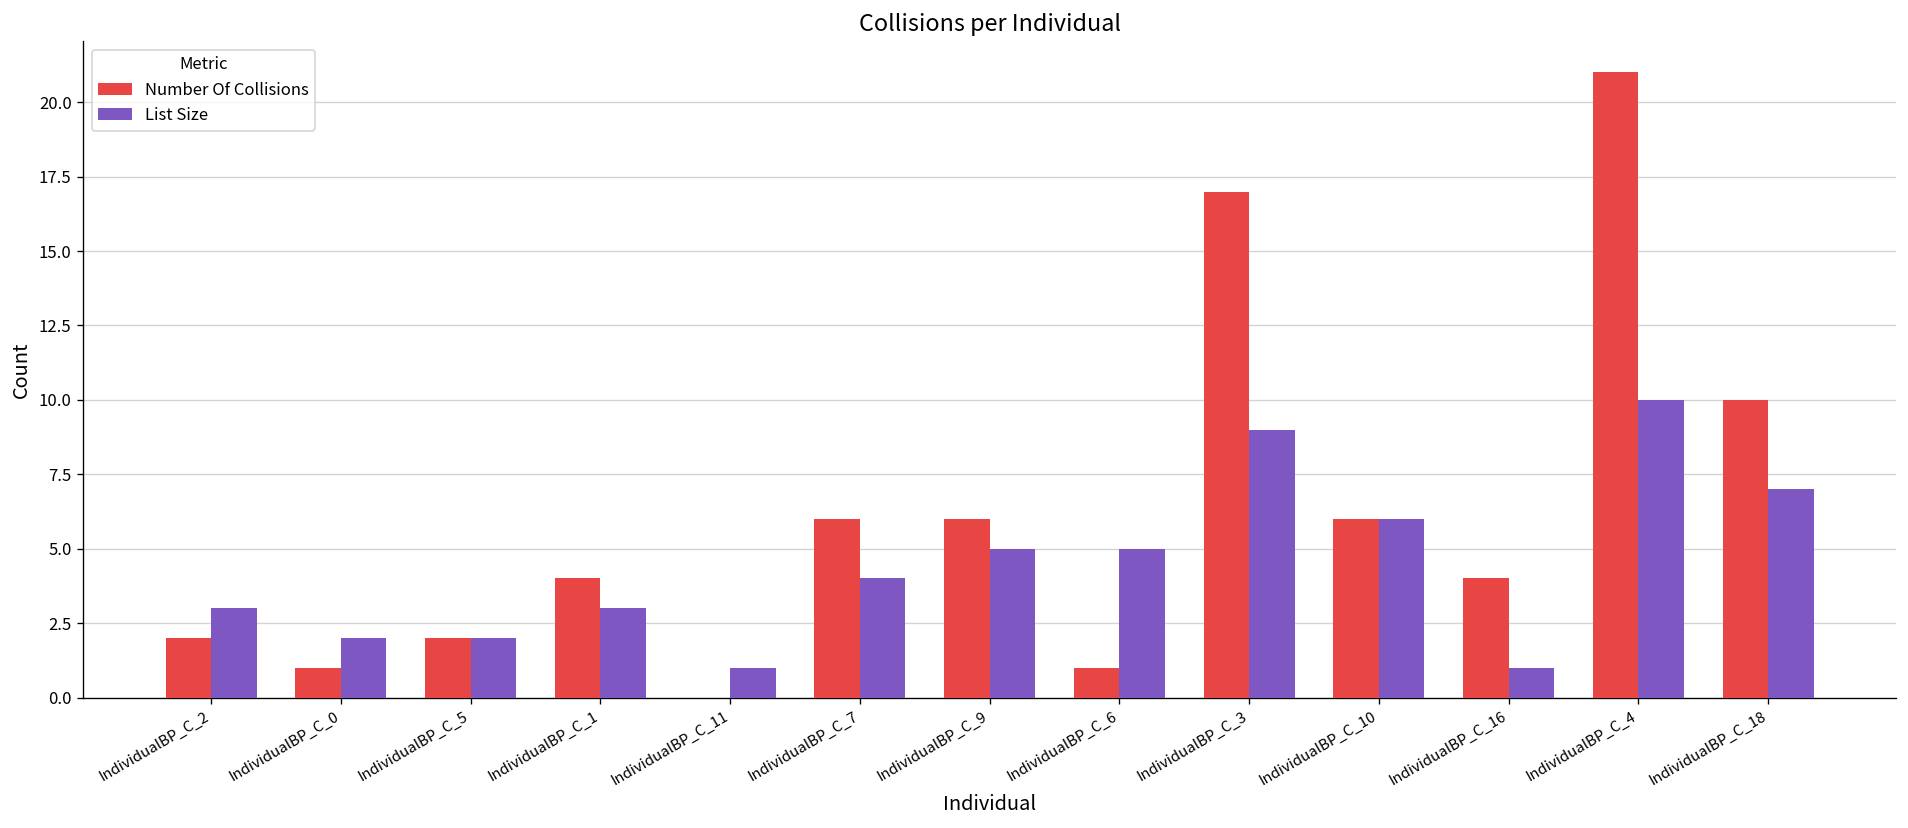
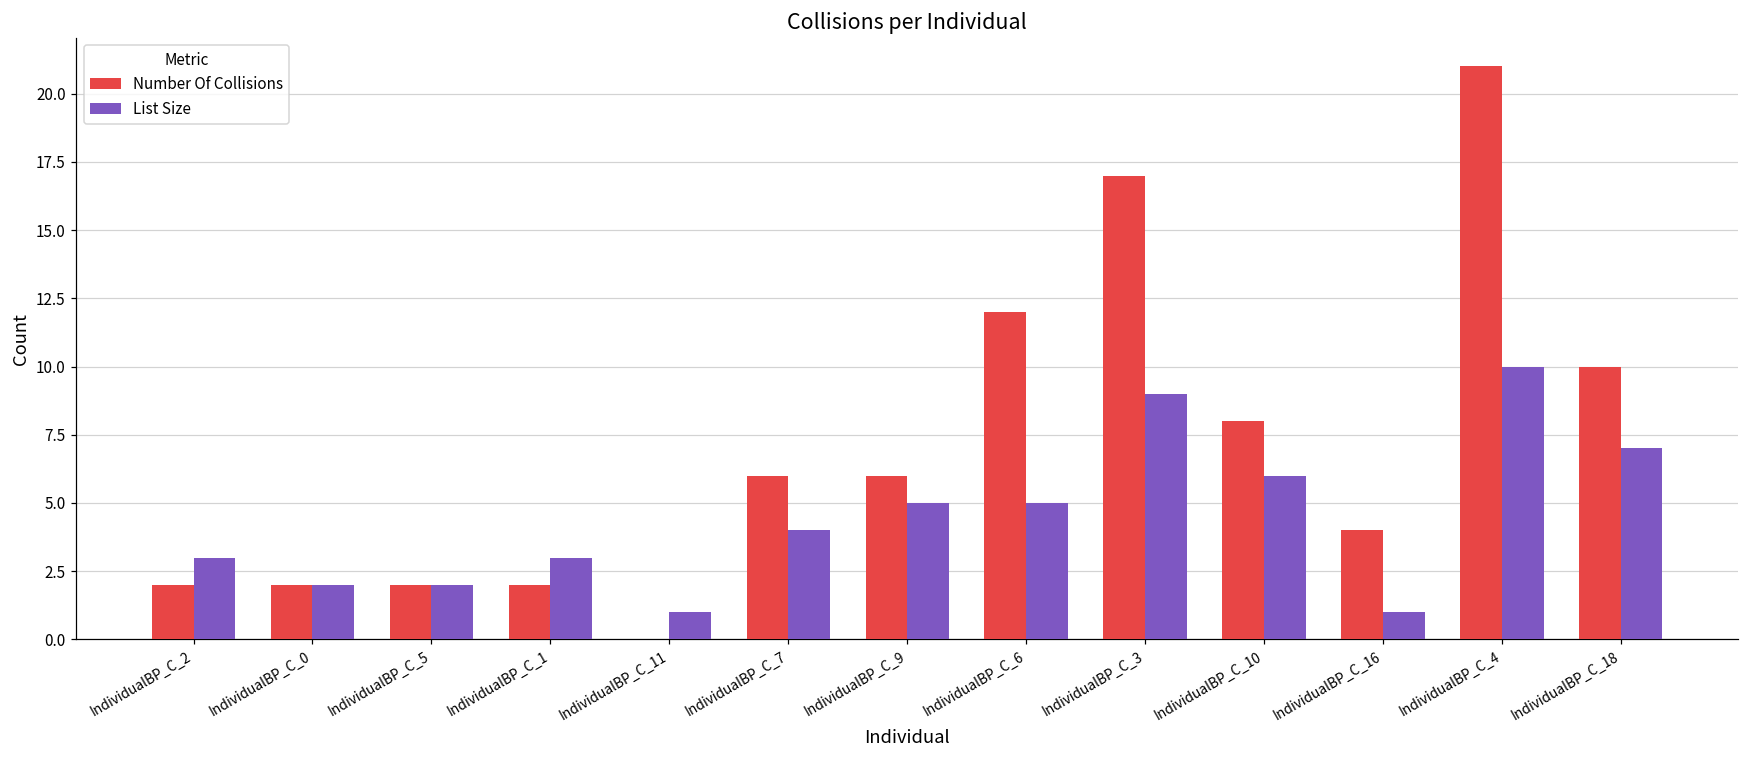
Number Of Collisions, IndividualBP_C_0: 1 -> 2
Number Of Collisions, IndividualBP_C_1: 4 -> 2
Number Of Collisions, IndividualBP_C_6: 1 -> 12
Number Of Collisions, IndividualBP_C_10: 6 -> 8
